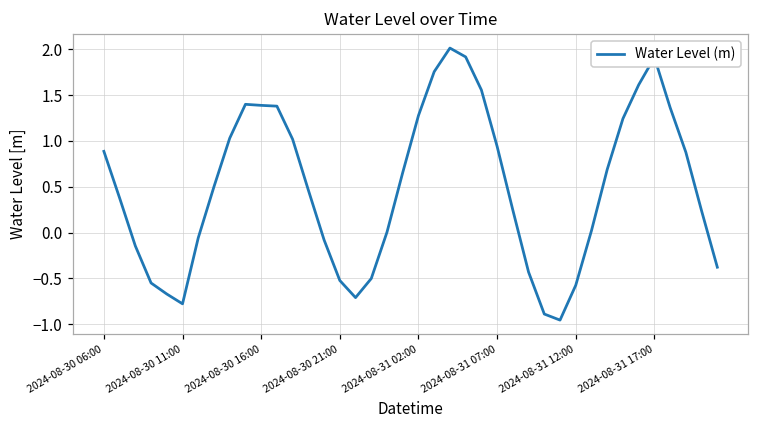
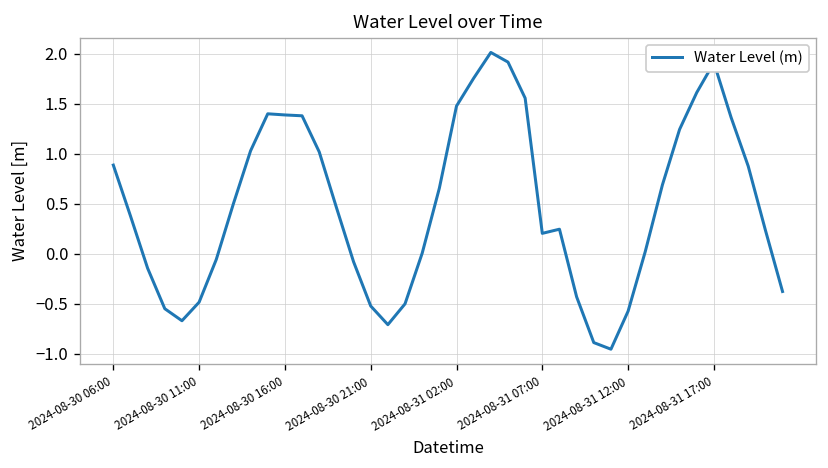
2024-08-30 11:00: -0.8 -> -0.5
2024-08-31 02:00: 1.3 -> 1.5
2024-08-31 07:00: 0.9 -> 0.2
